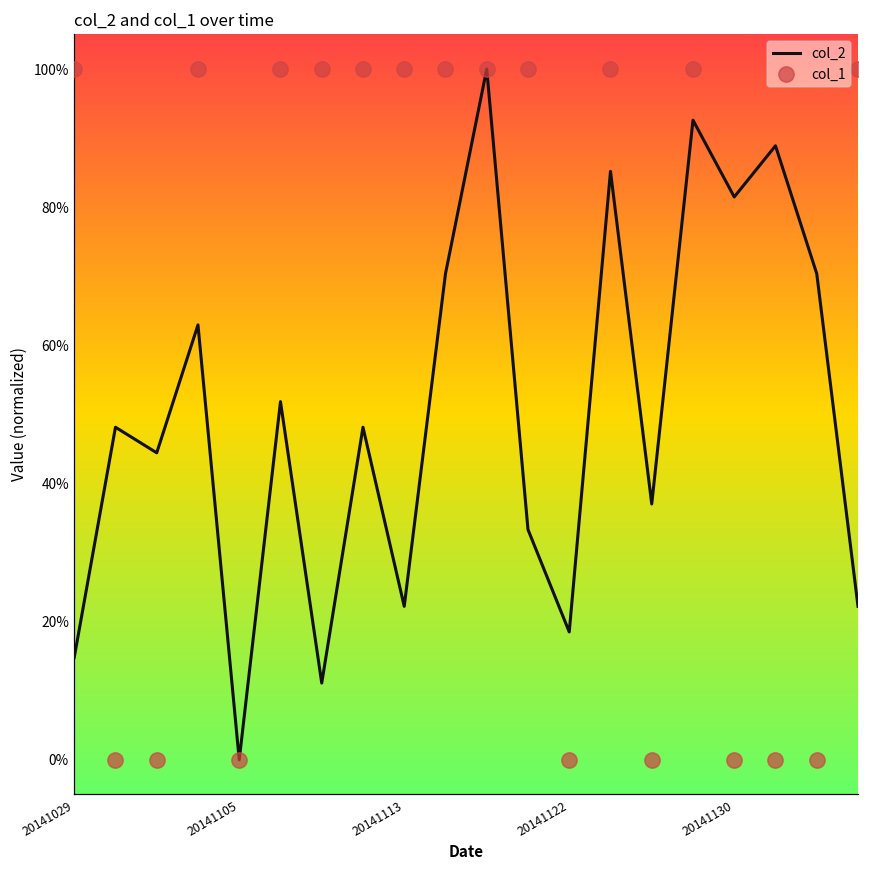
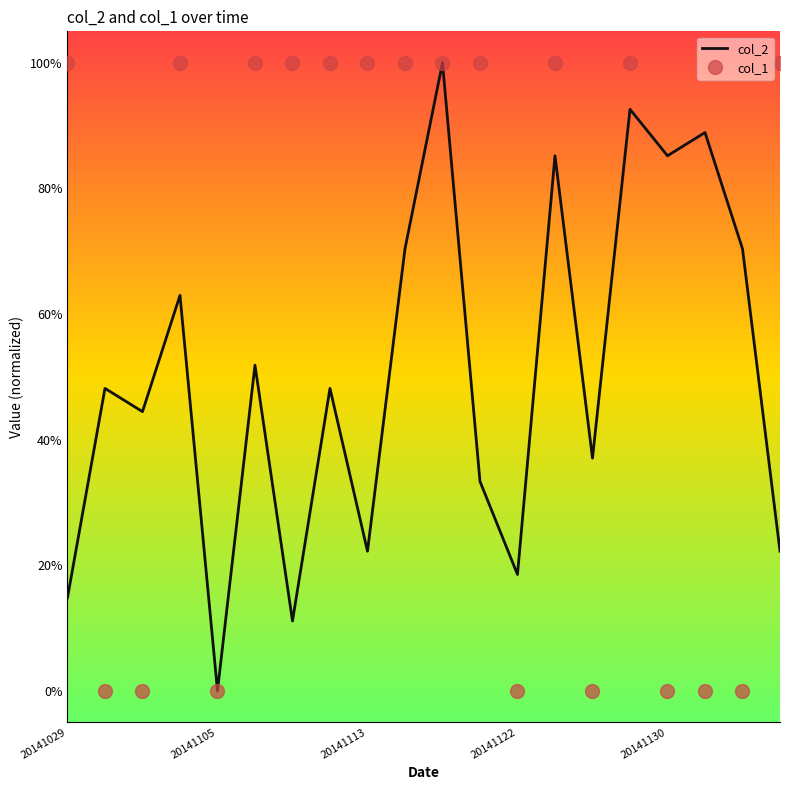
col_2, 20141130: 81% -> 85%
